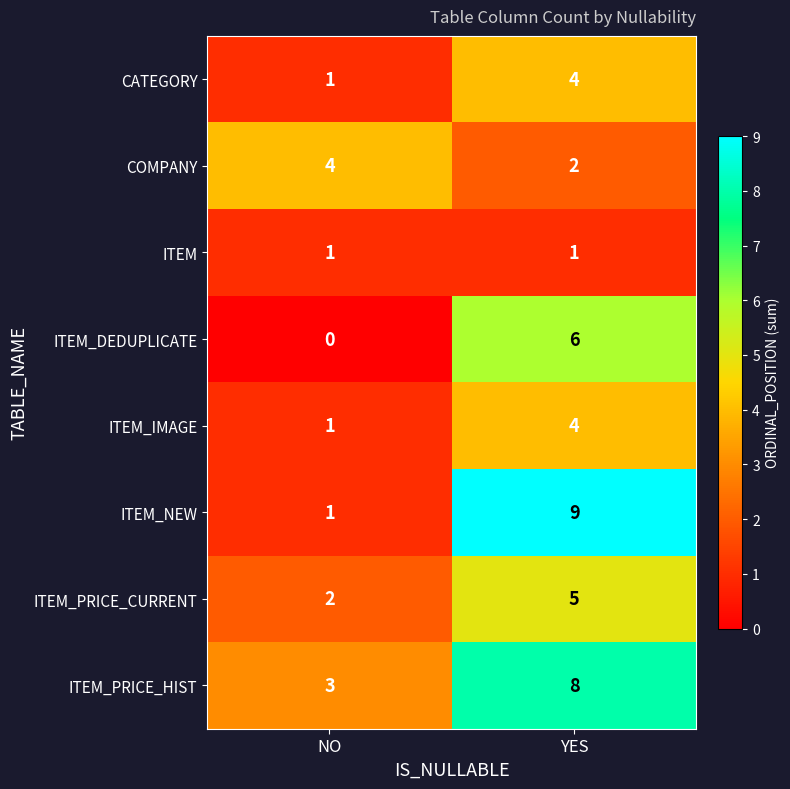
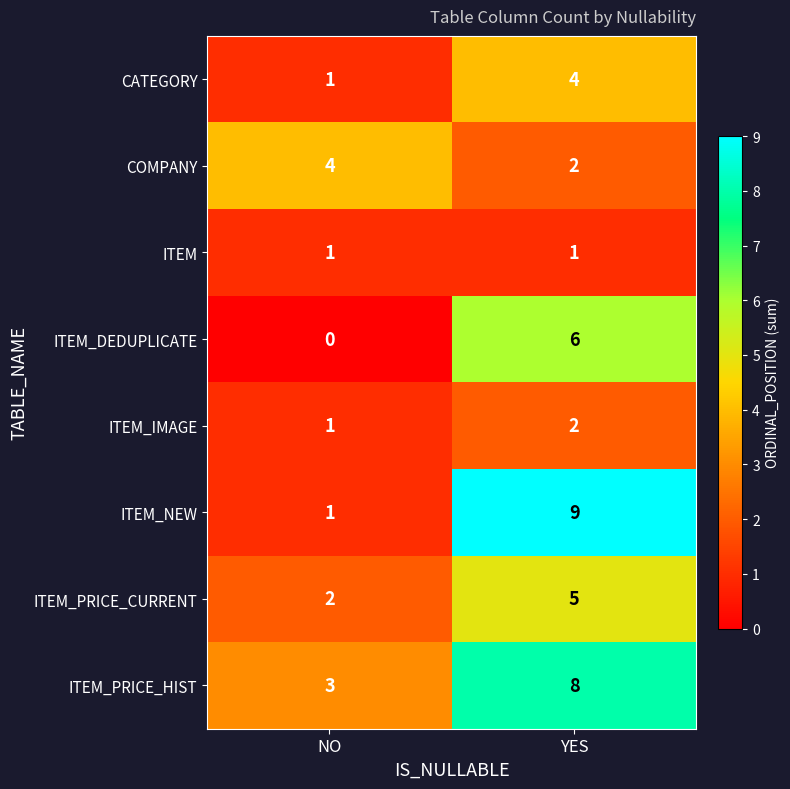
ITEM_IMAGE, YES: 4 -> 2
